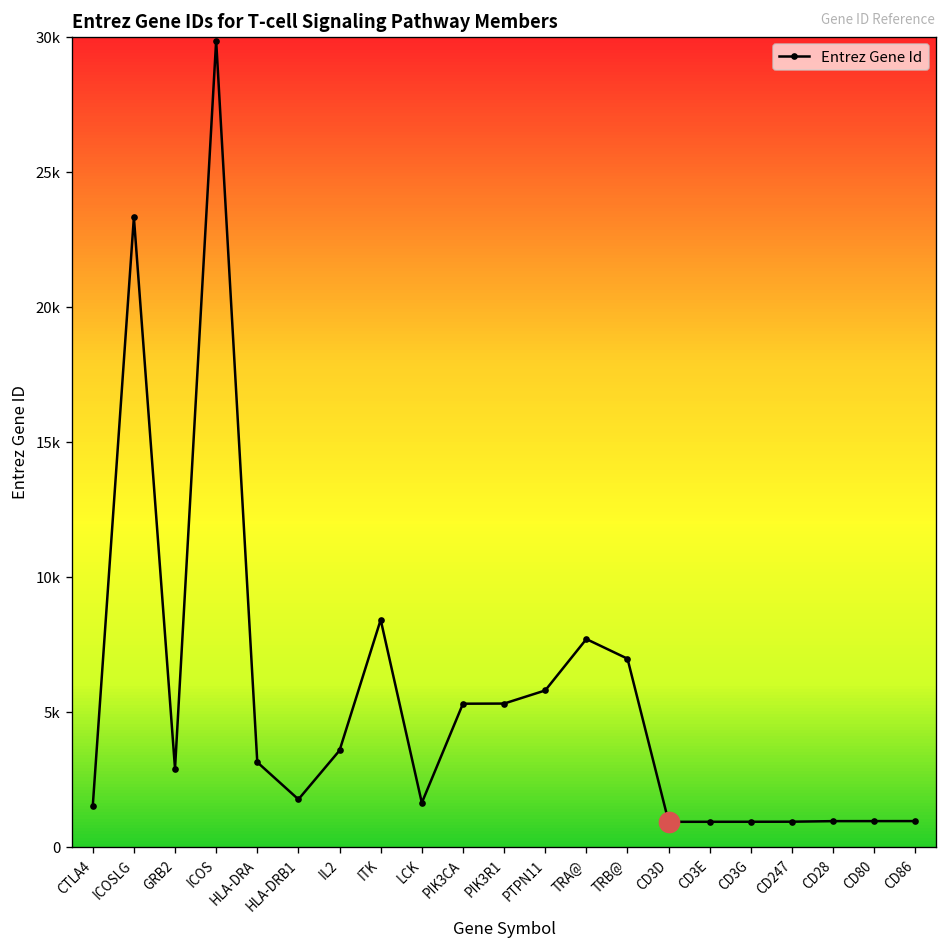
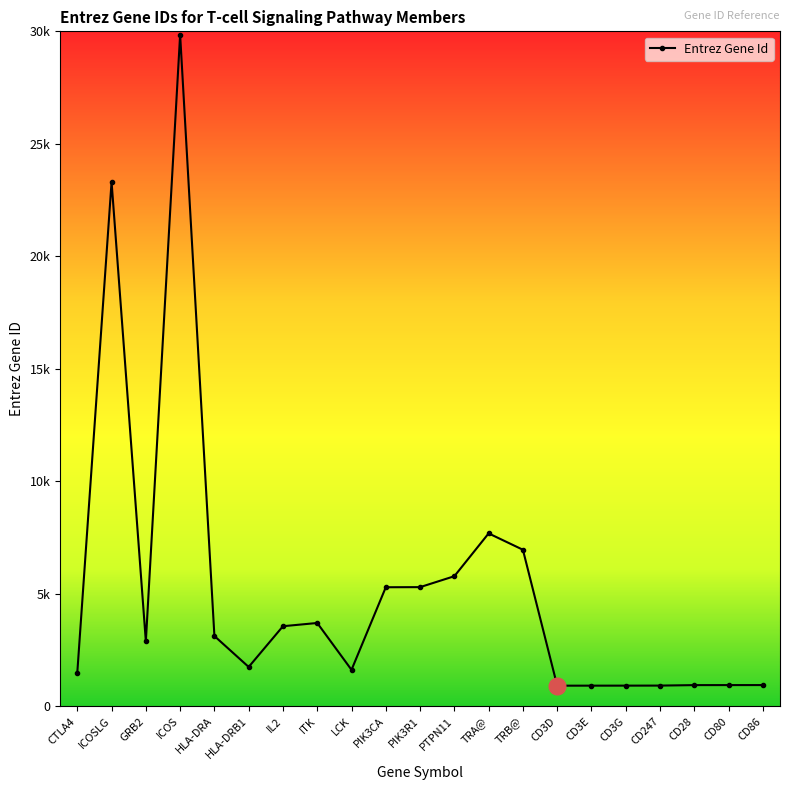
Entrez Gene Id, ITK: 8400 -> 3700
